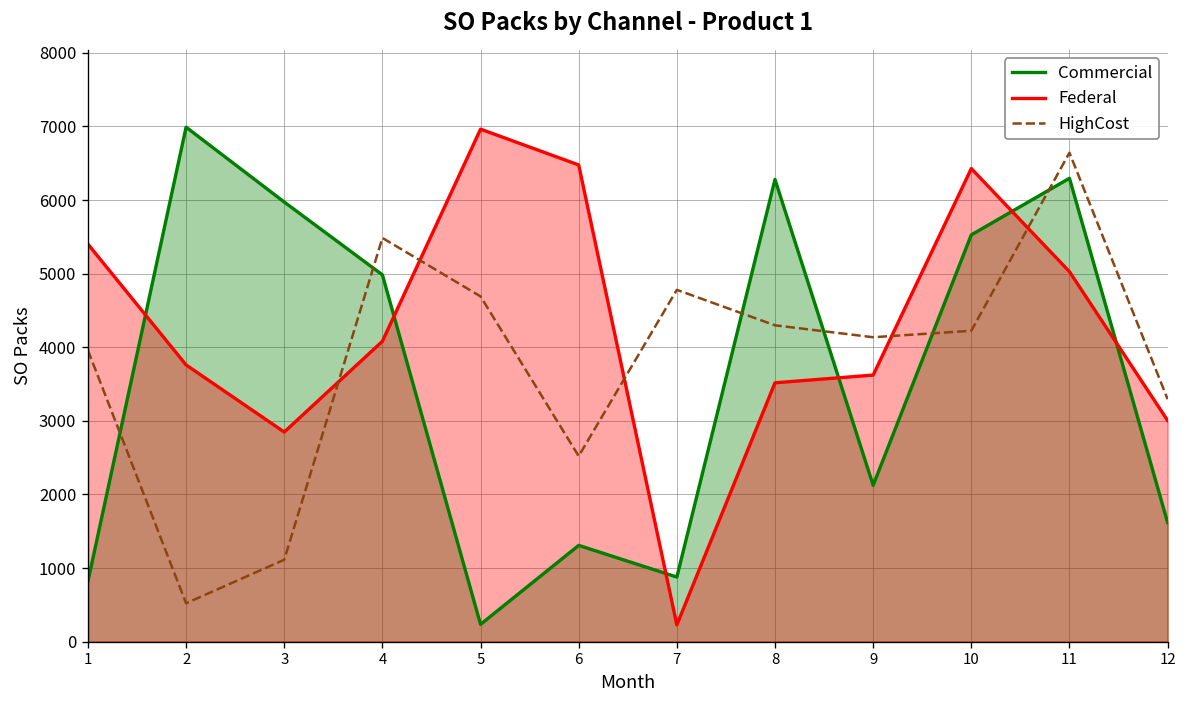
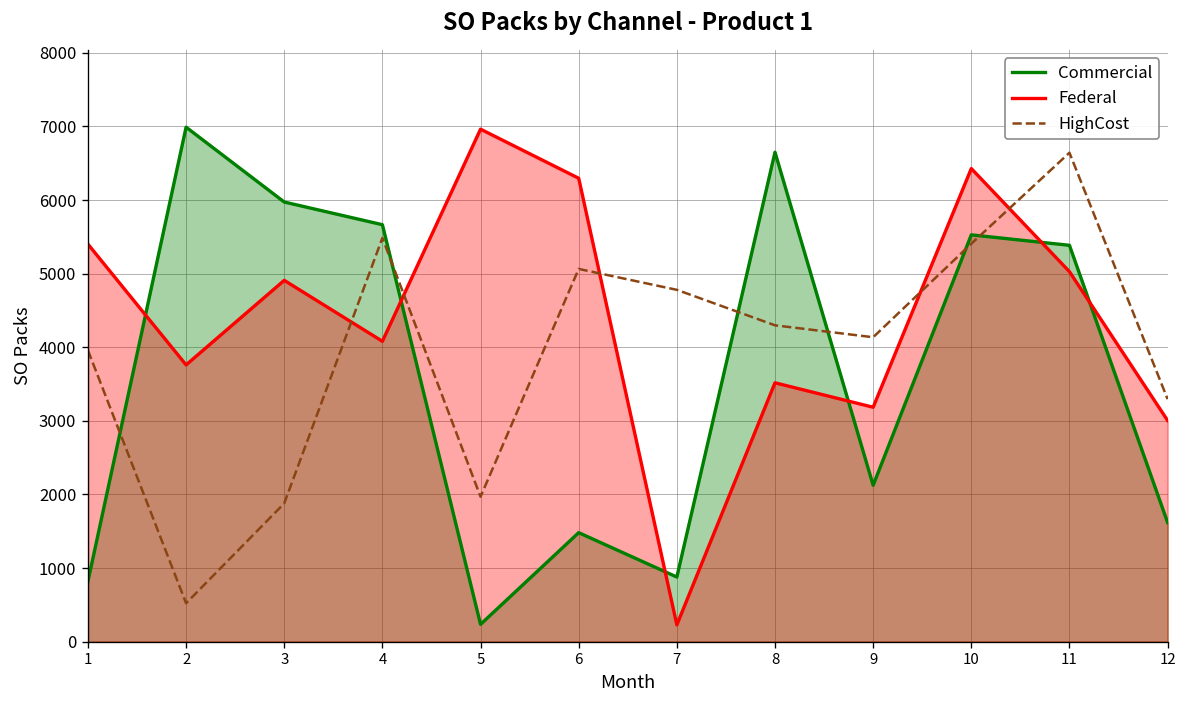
Federal, 3: 2800 -> 4900
HighCost, 3: 1100 -> 1900
Commercial, 4: 5000 -> 5700
HighCost, 5: 4700 -> 2000
Commercial, 6: 1300 -> 1500
Federal, 6: 6500 -> 6300
HighCost, 6: 2500 -> 5100
Commercial, 8: 6300 -> 6700
Federal, 9: 3600 -> 3200
HighCost, 10: 4200 -> 5400
Commercial, 11: 6300 -> 5400
